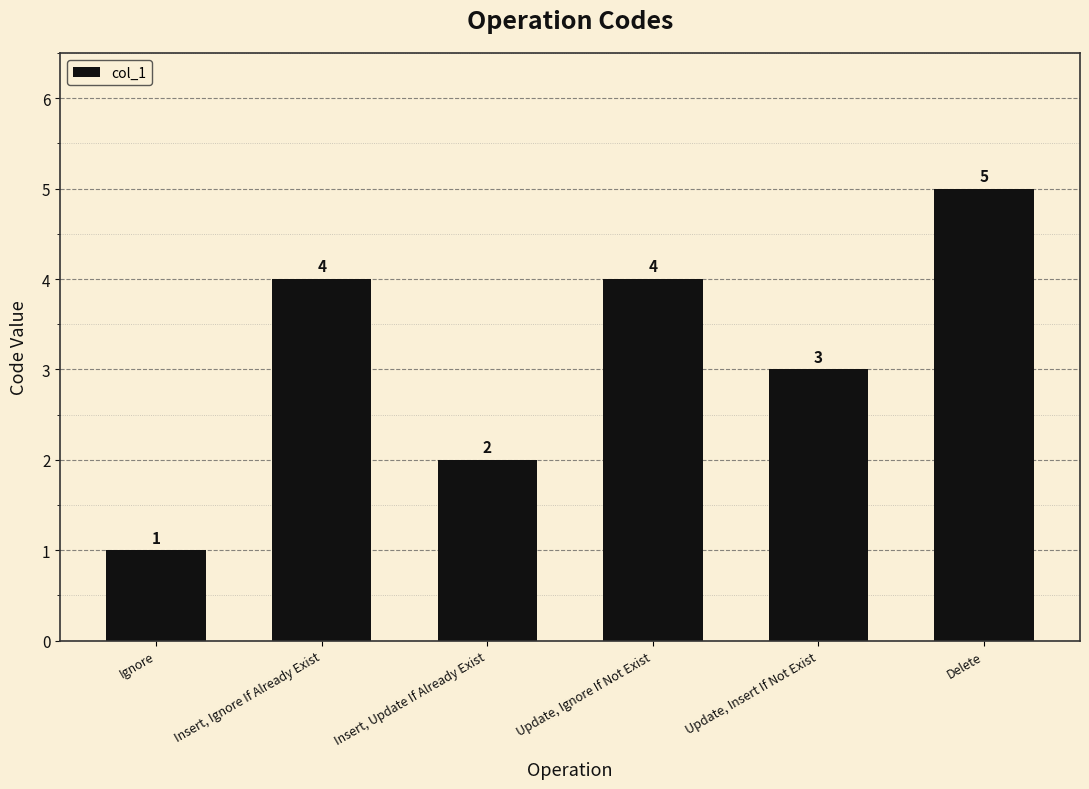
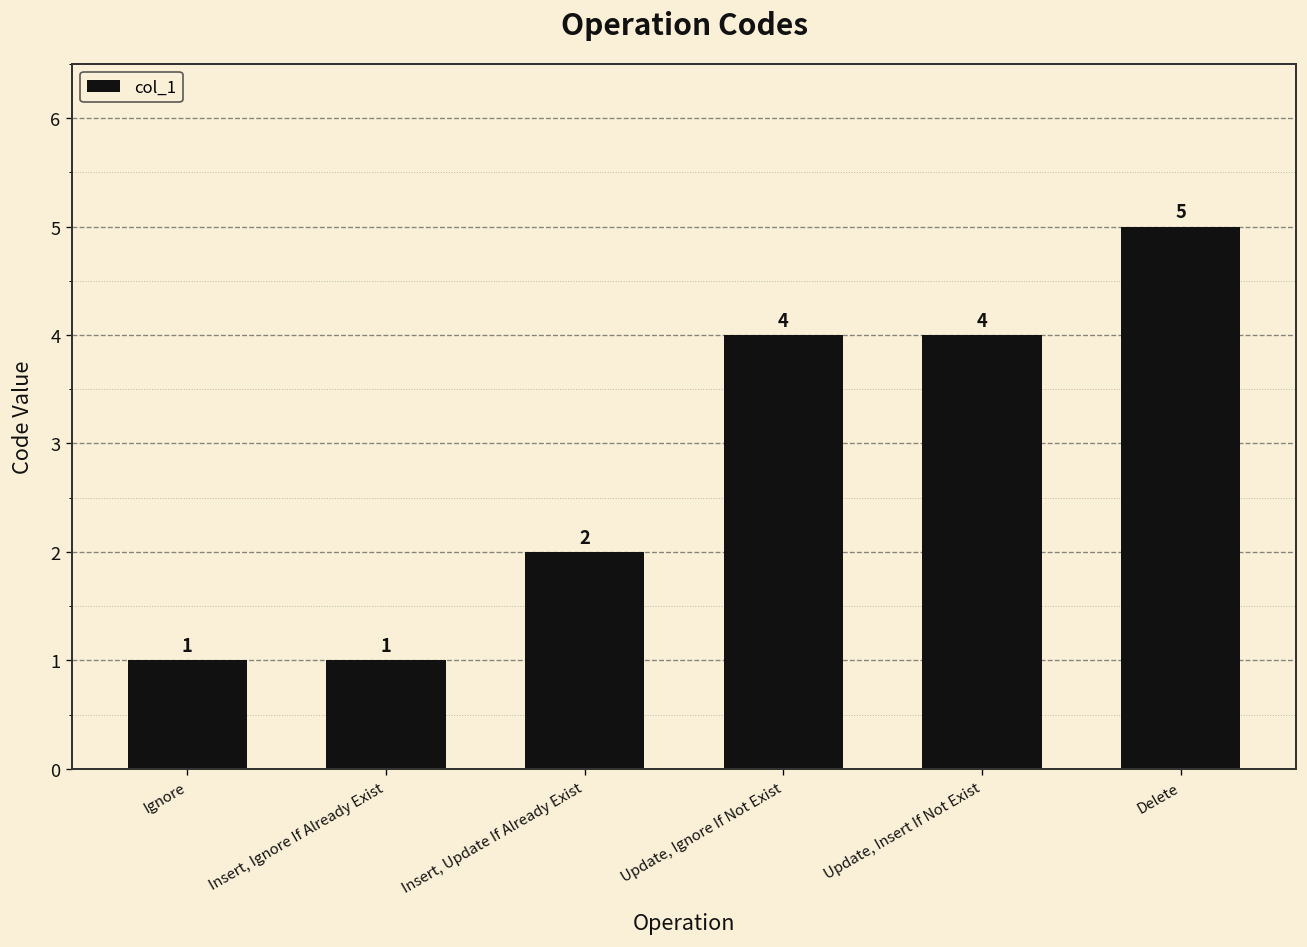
Insert, Ignore If Already Exist: 4 -> 1
Update, Insert If Not Exist: 3 -> 4
